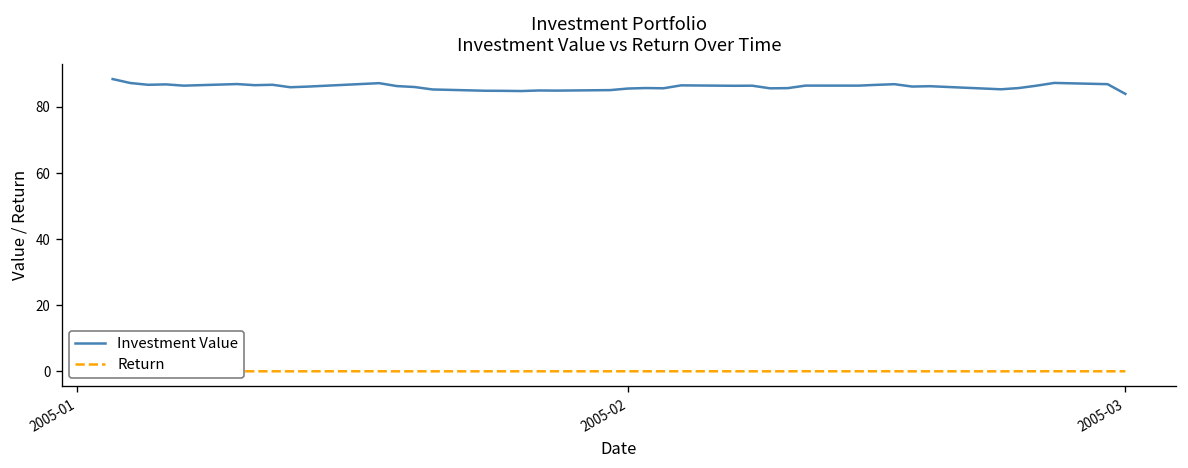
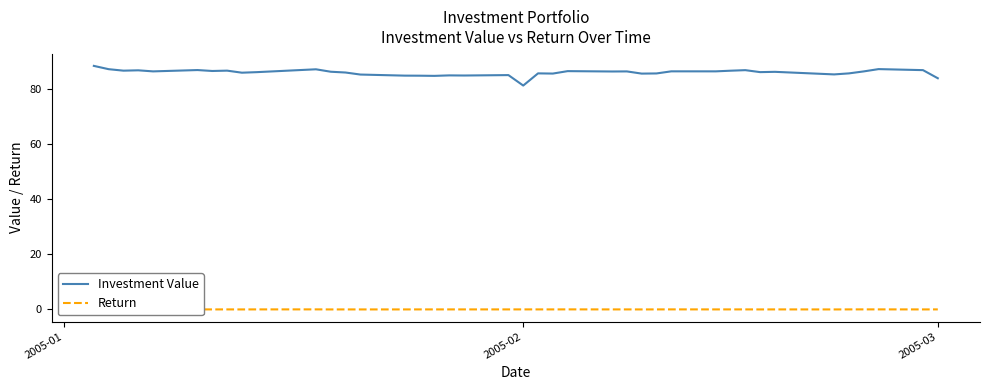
Investment Value, 2005-02: 86 -> 81
